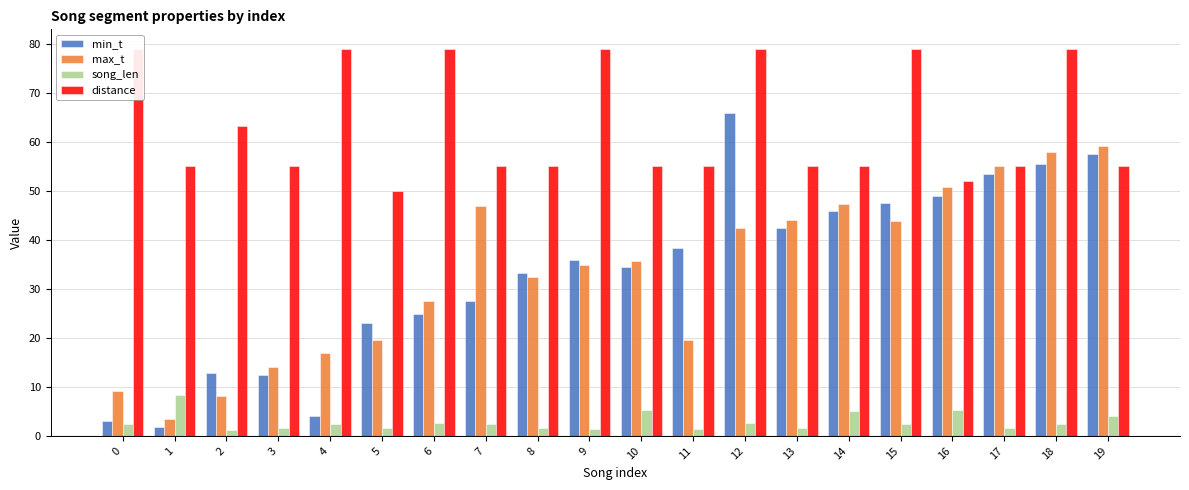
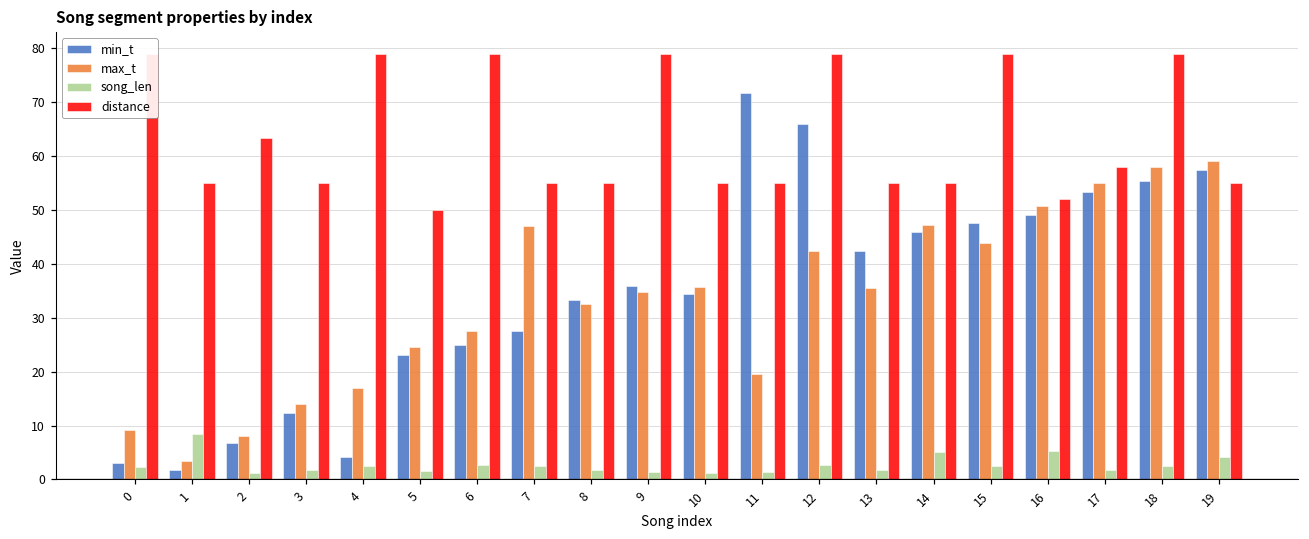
min_t, 2: 13 -> 7
max_t, 5: 20 -> 25
song_len, 10: 5 -> 1
min_t, 11: 38 -> 72
max_t, 13: 44 -> 36
distance, 17: 55 -> 58
